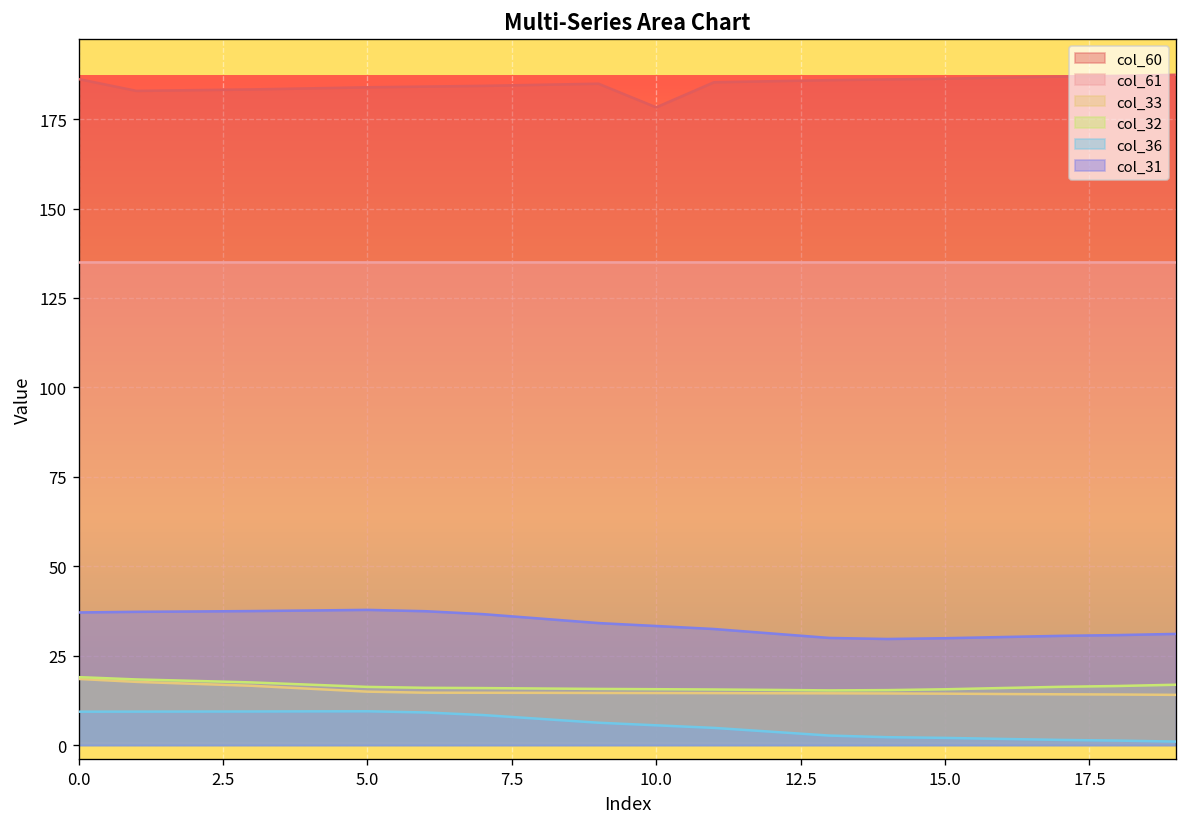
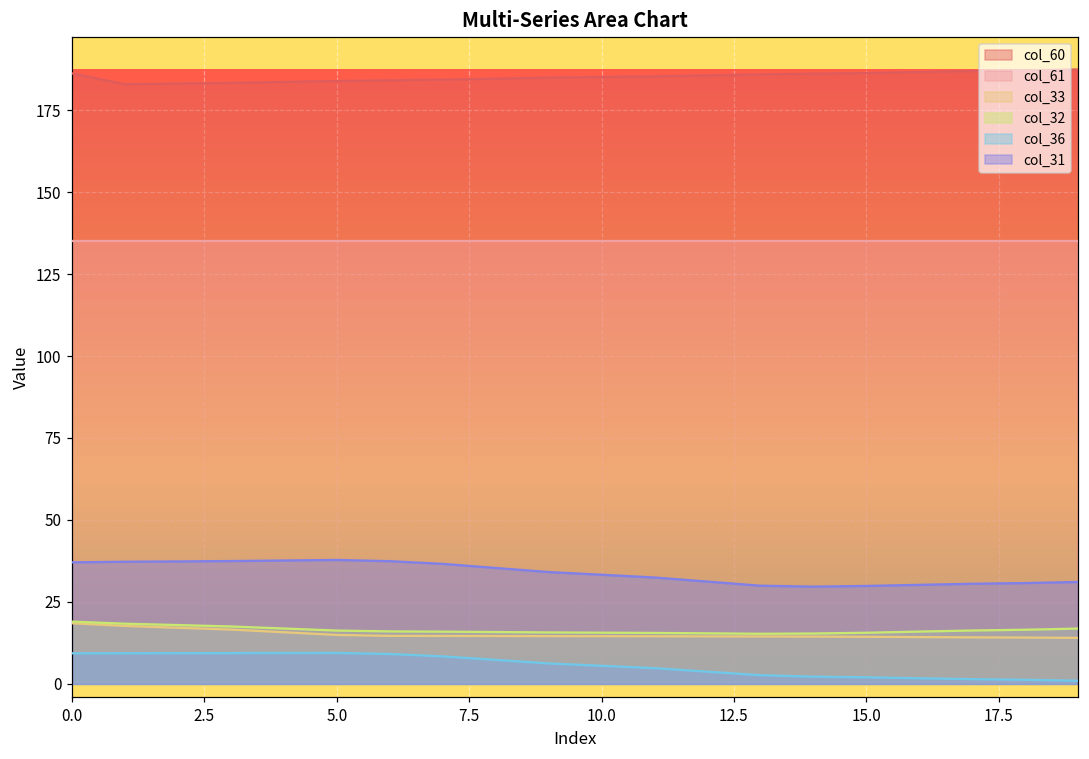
col_60, 10.0: 178 -> 185
